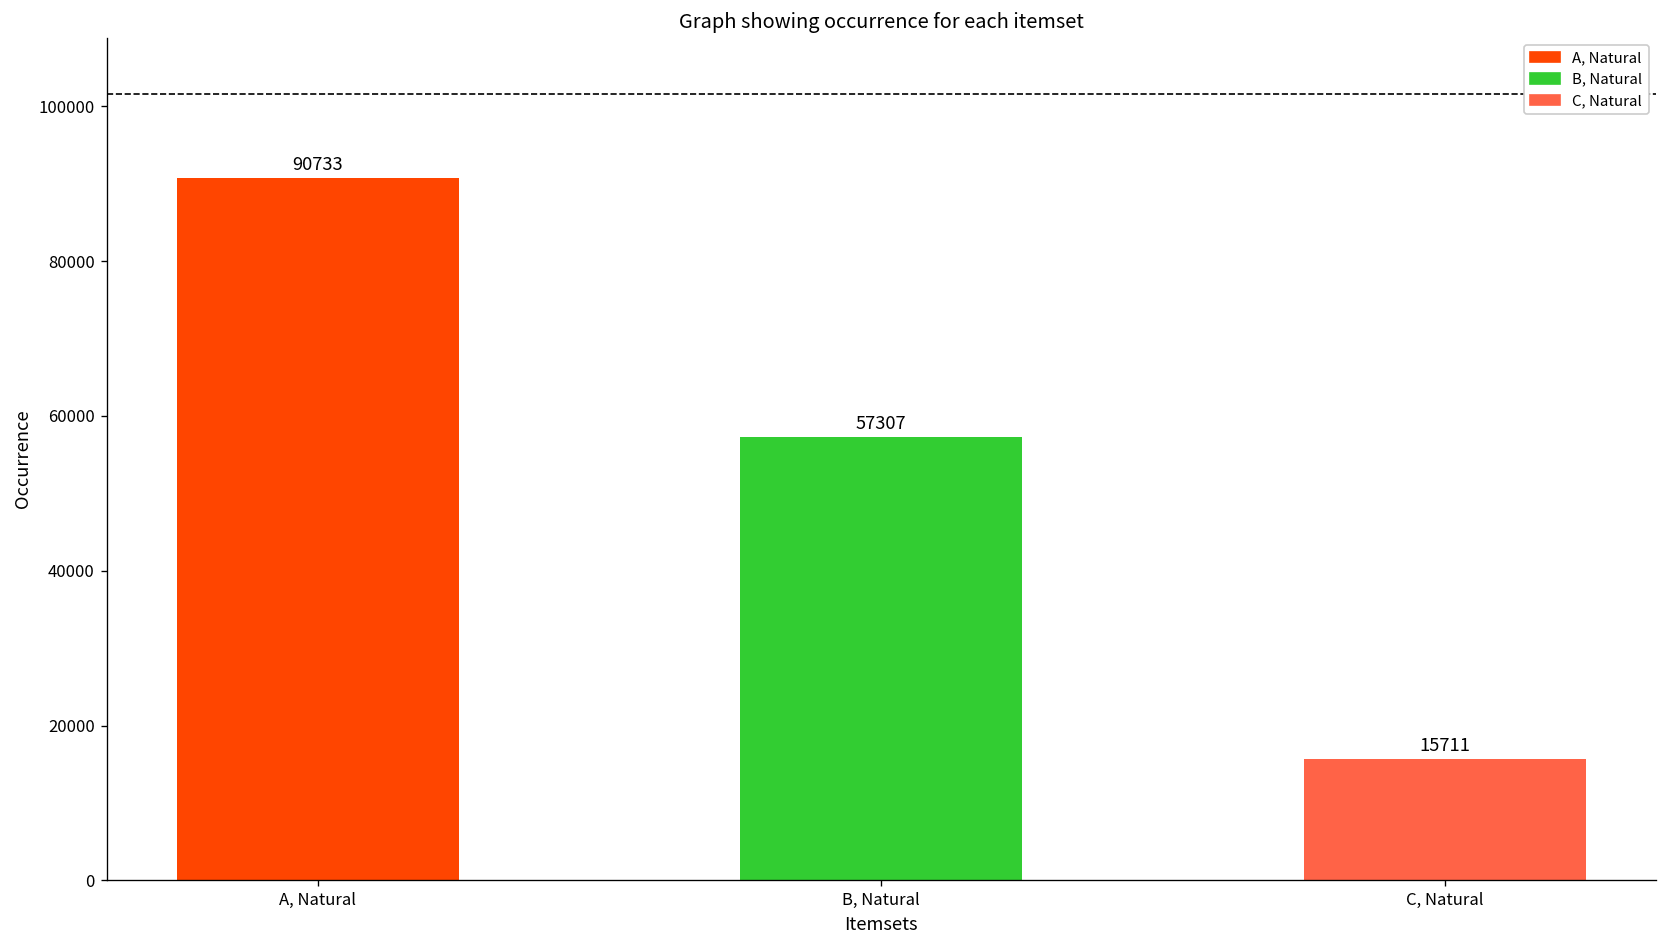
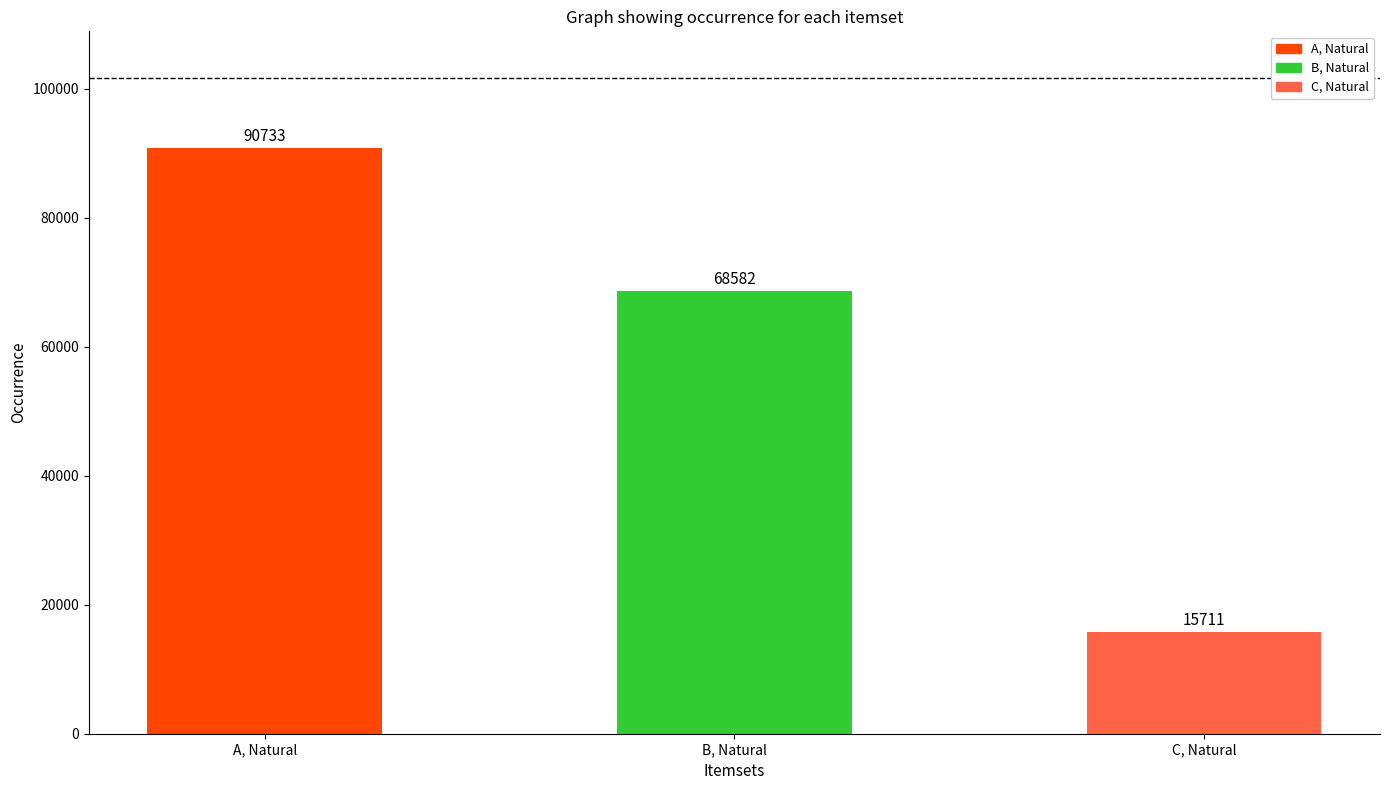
B, Natural: 57307 -> 68582
